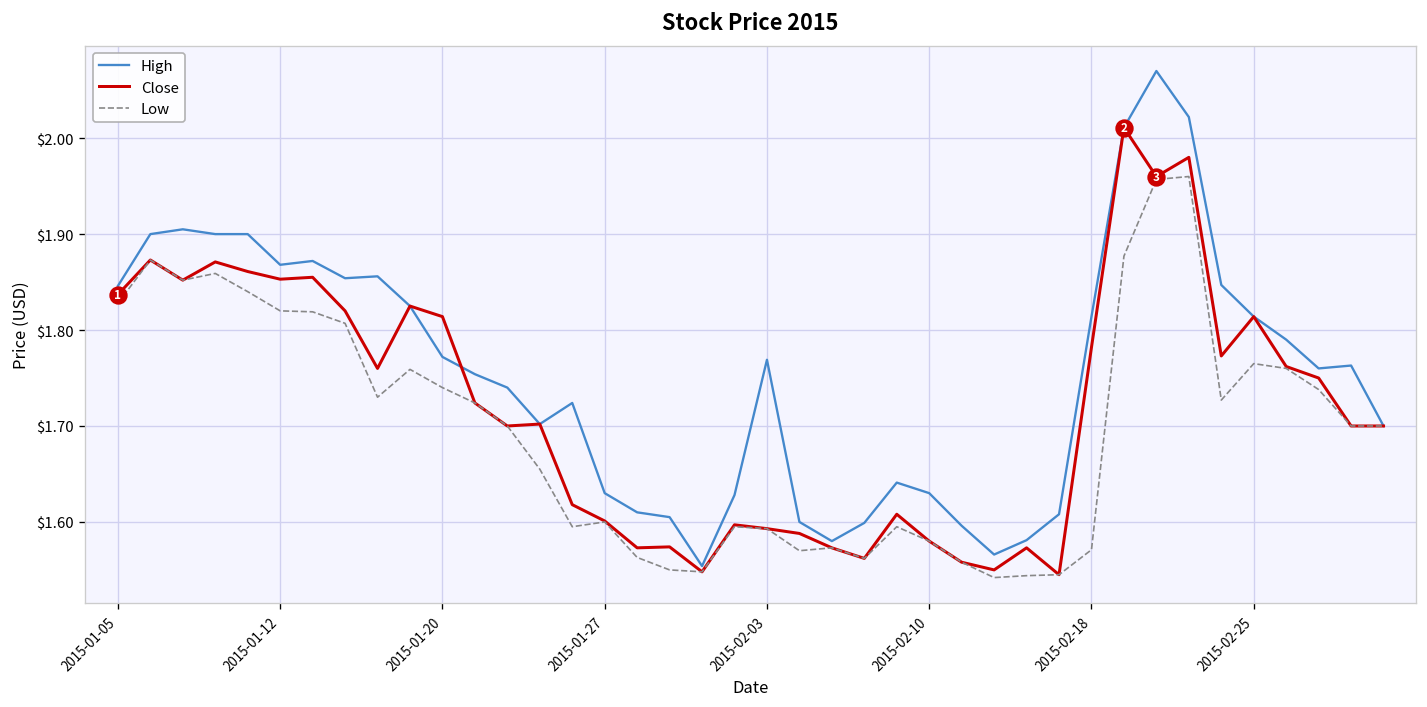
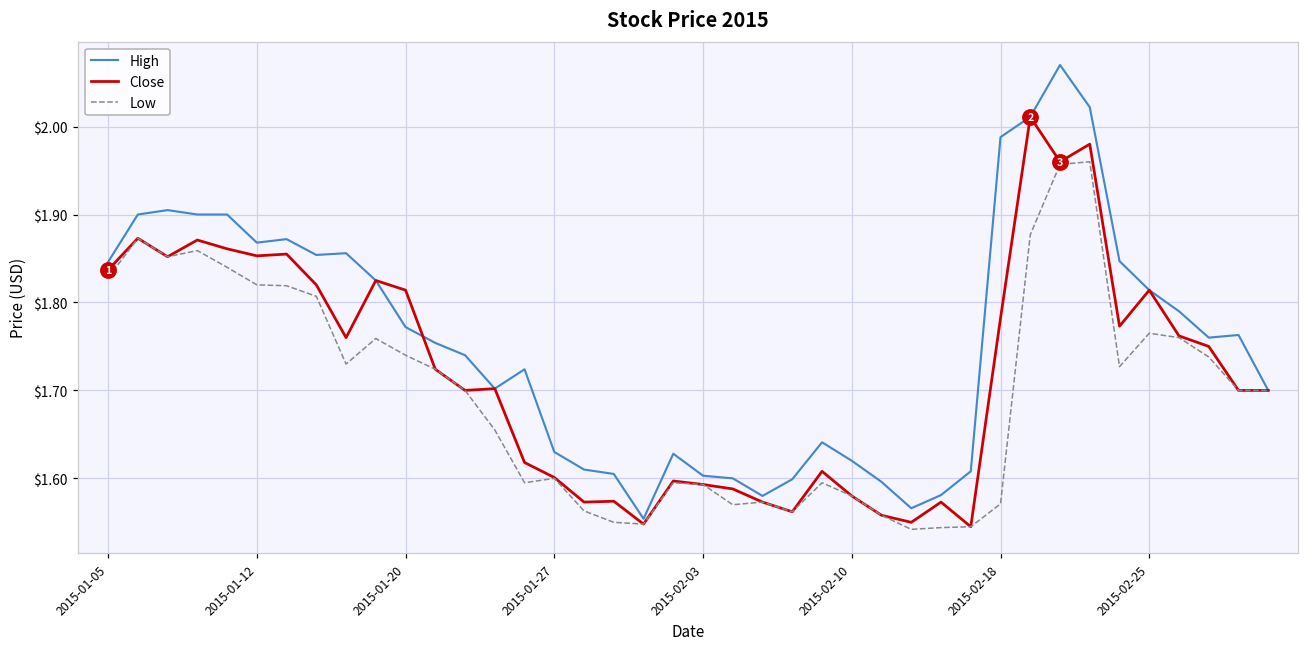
High, 2015-02-03: $1.77 -> $1.60
High, 2015-02-10: $1.63 -> $1.62
High, 2015-02-18: $1.81 -> $1.99
